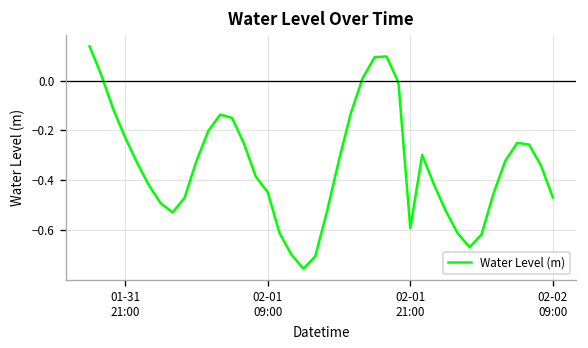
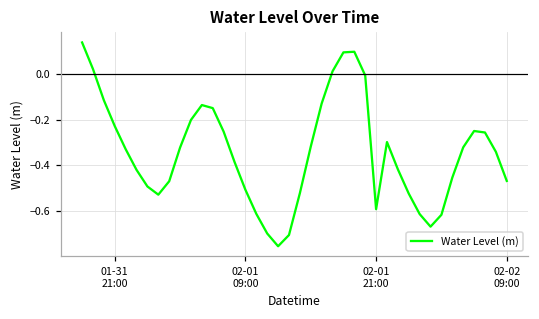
02-01 09:00: -0.45 -> -0.51
